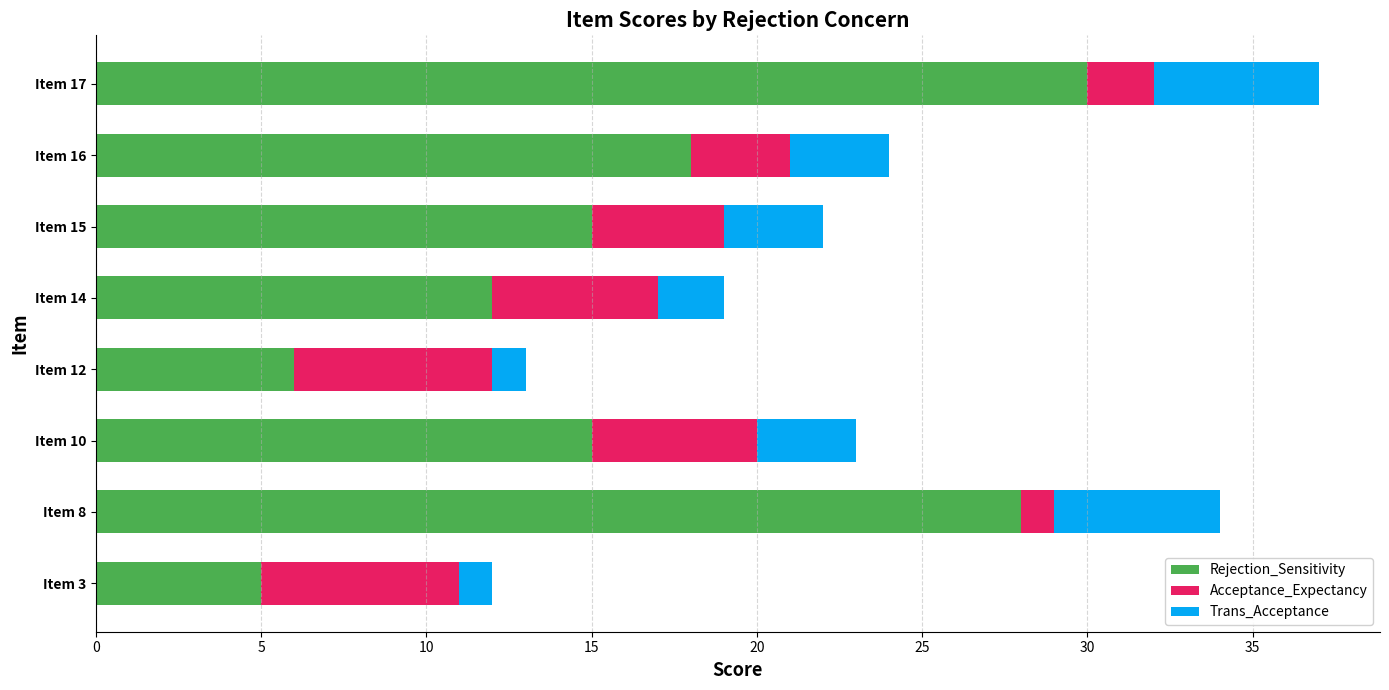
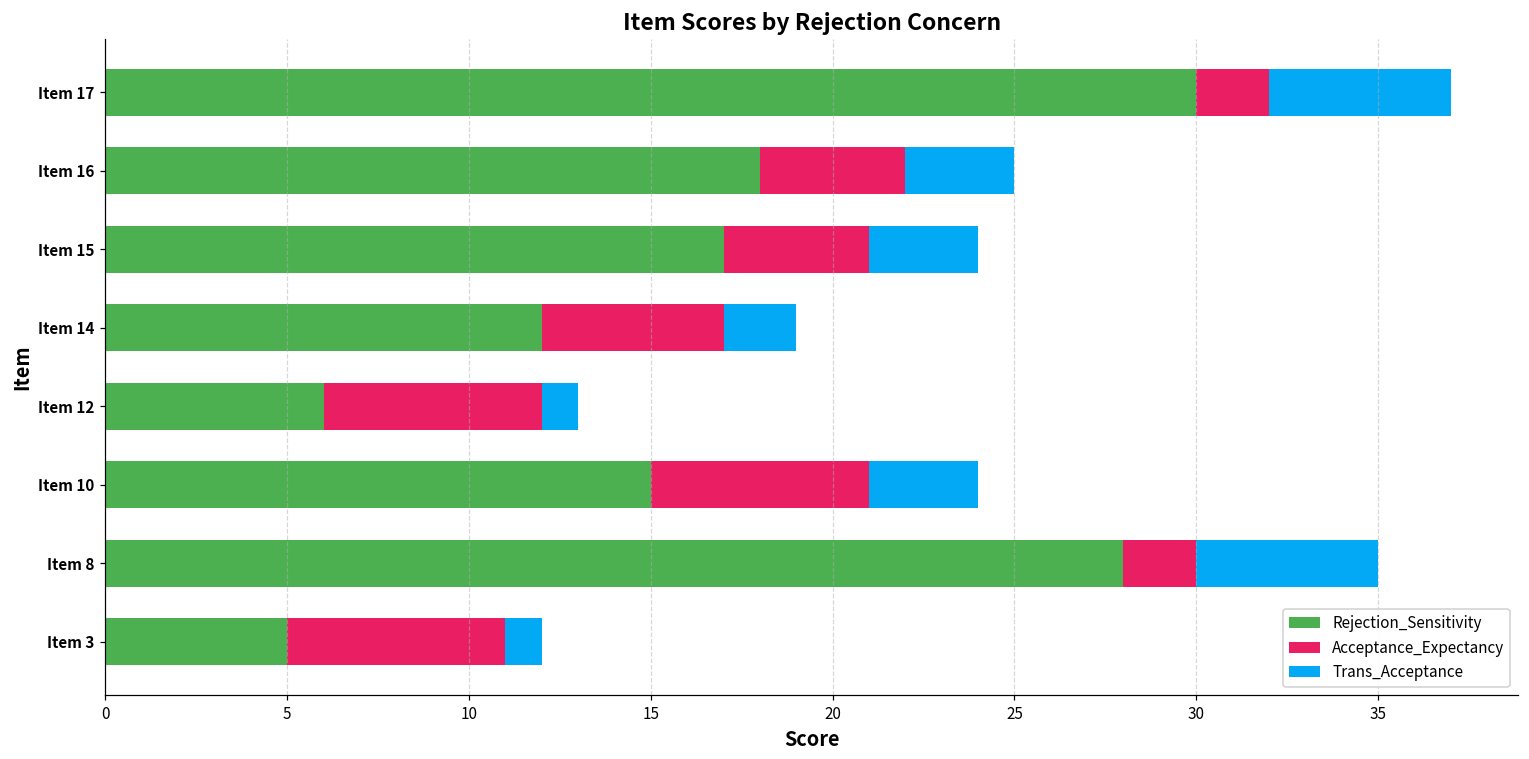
Acceptance_Expectancy, Item 16: 3 -> 4
Rejection_Sensitivity, Item 15: 15 -> 17
Acceptance_Expectancy, Item 10: 5 -> 6
Acceptance_Expectancy, Item 8: 1 -> 2
